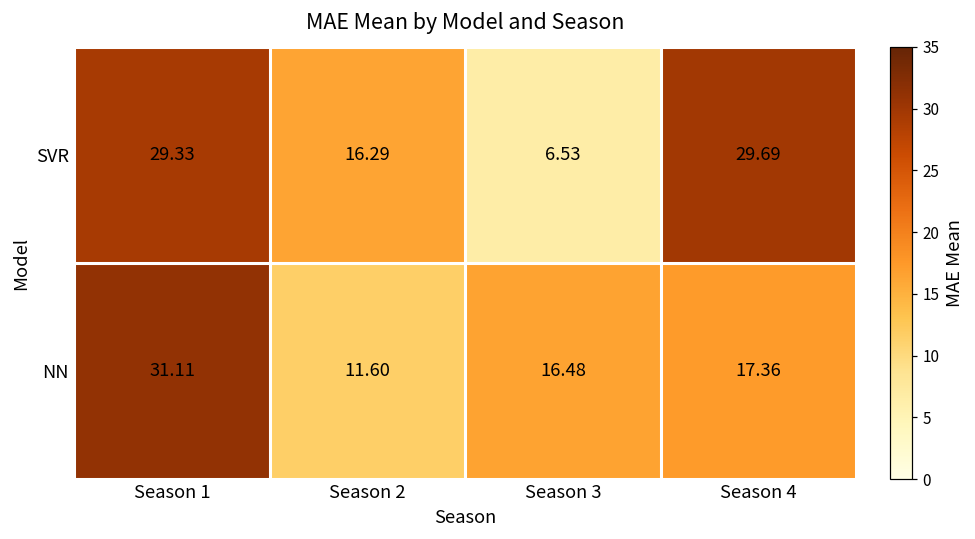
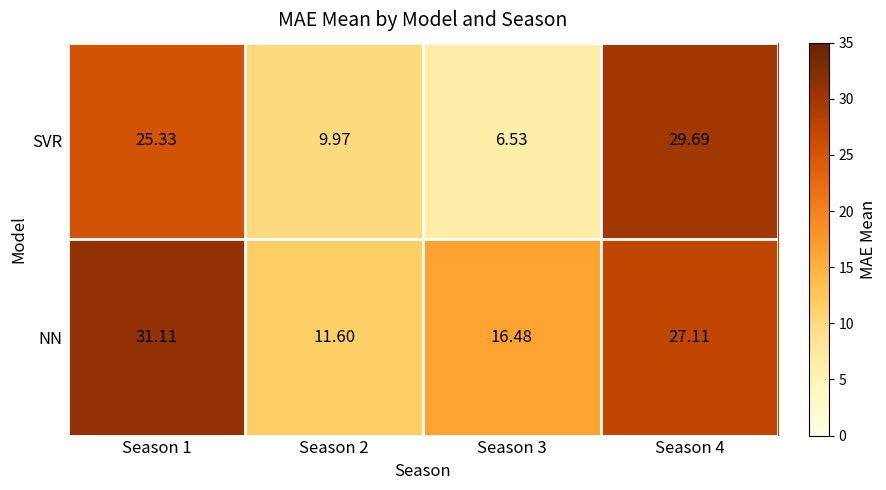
SVR, Season 1: 29.33 -> 25.33
SVR, Season 2: 16.29 -> 9.97
NN, Season 4: 17.36 -> 27.11
